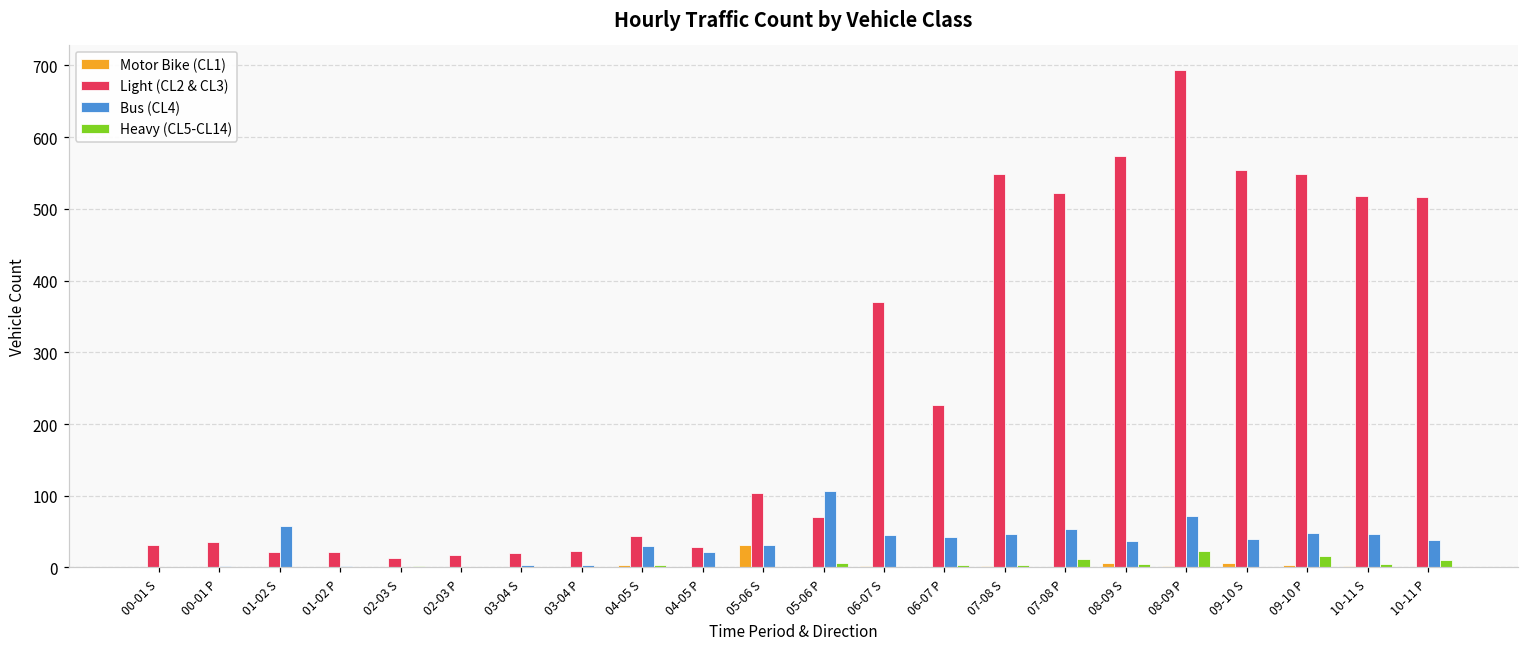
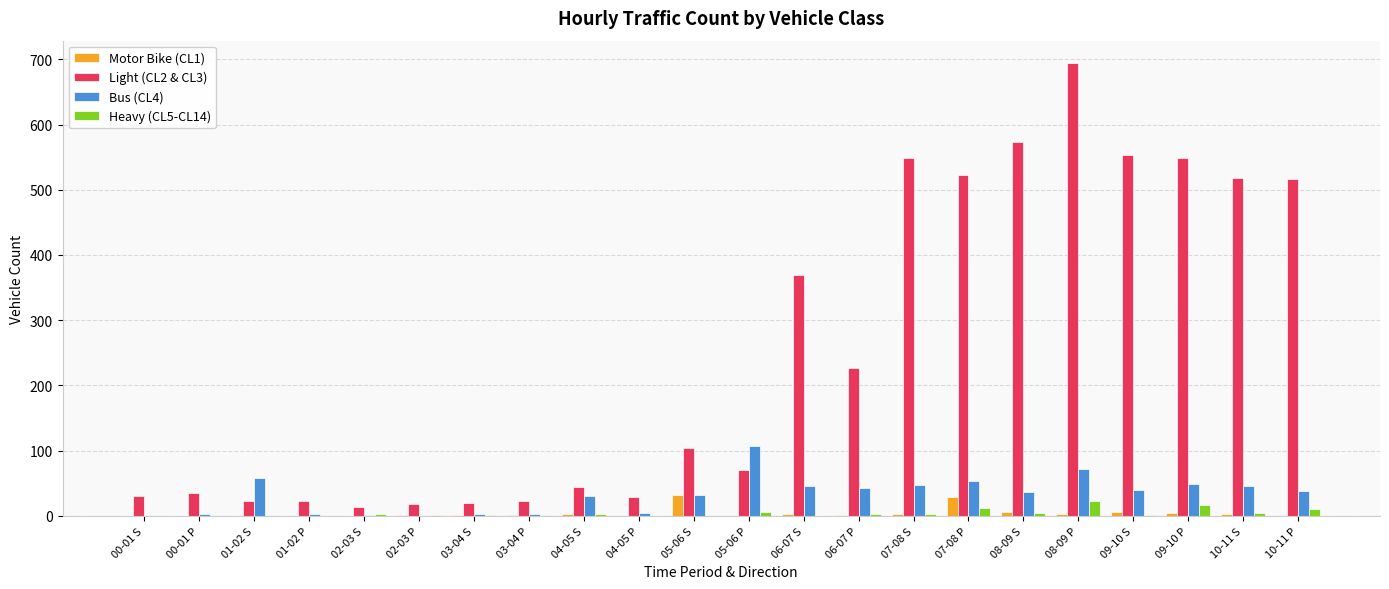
Bus (CL4), 04-05 P: 20 -> 0
Motor Bike (CL1), 07-08 P: 0 -> 30
